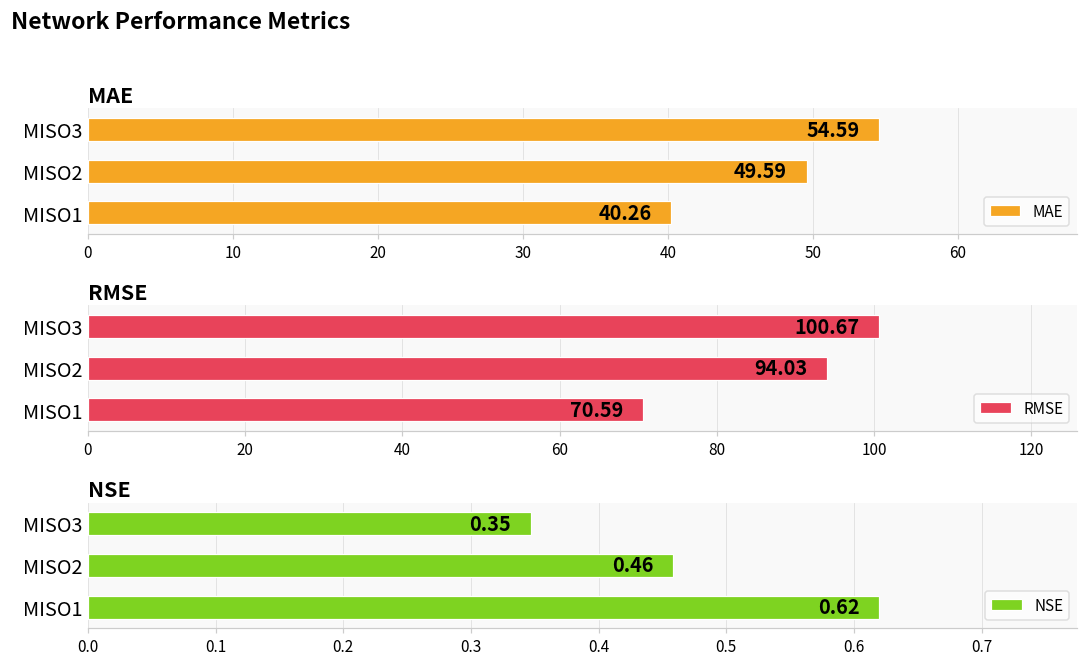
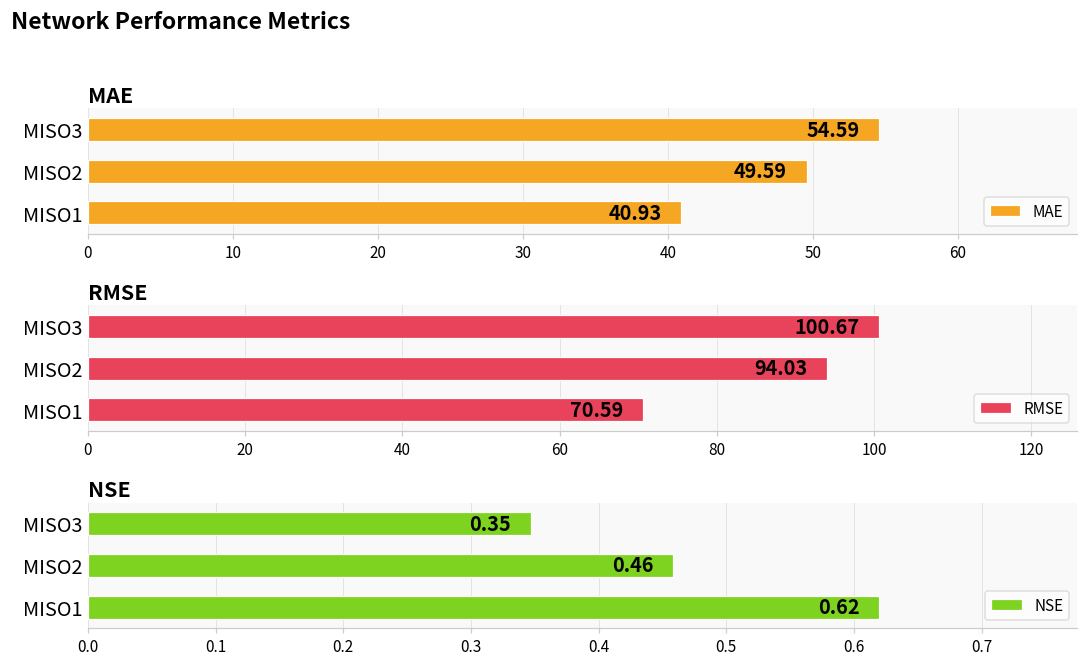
MAE, MISO1: 40.26 -> 40.93
